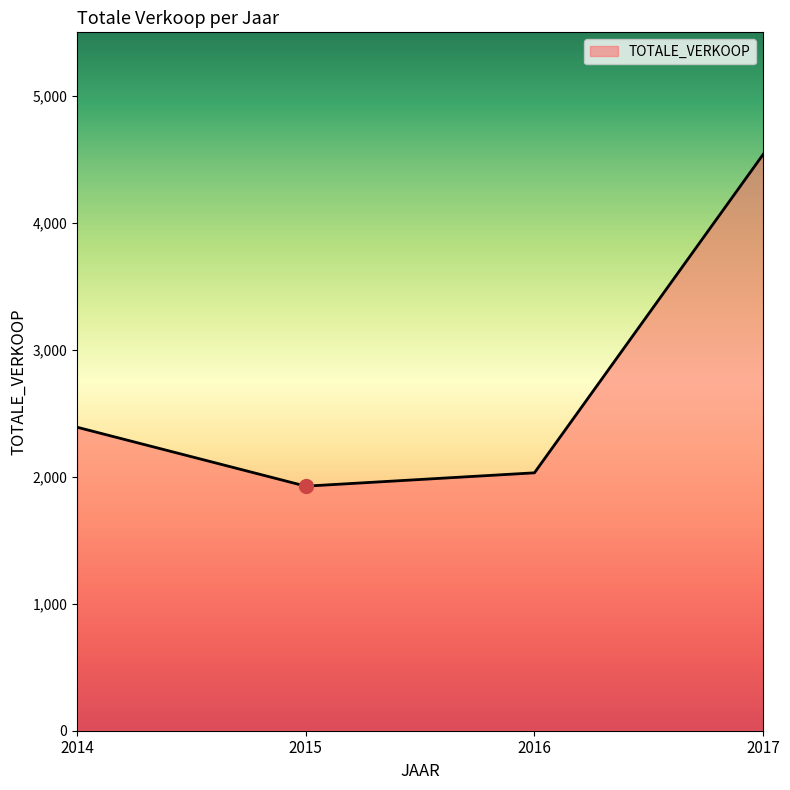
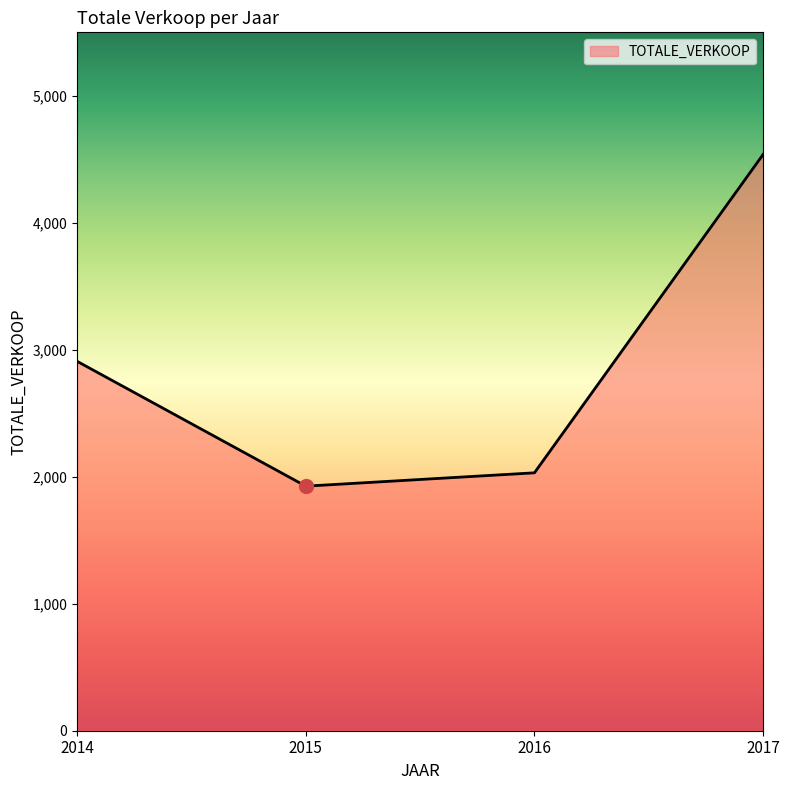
TOTALE_VERKOOP, 2014: 2,390 -> 2,910
